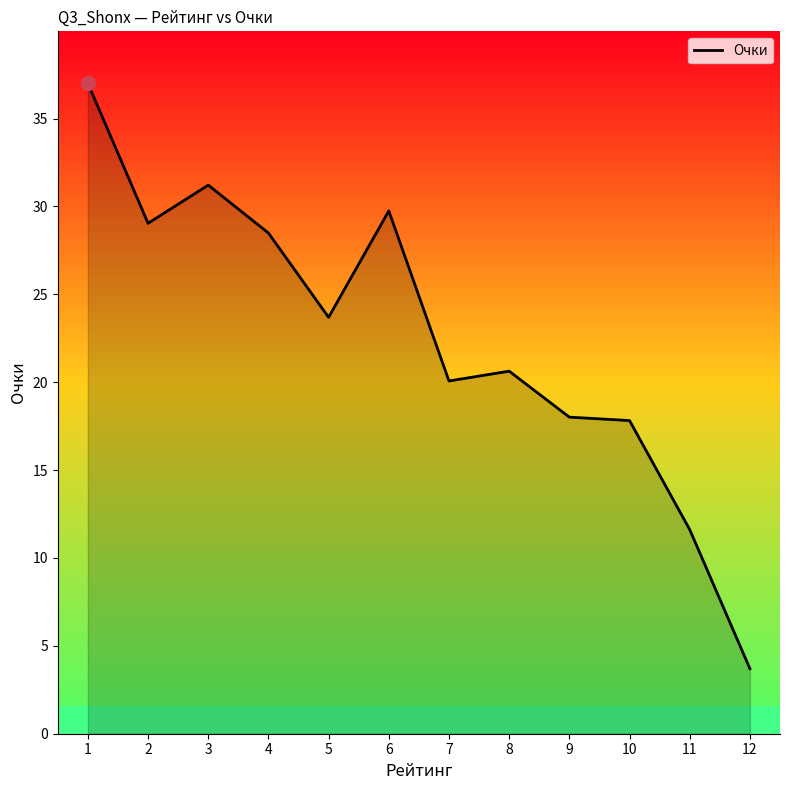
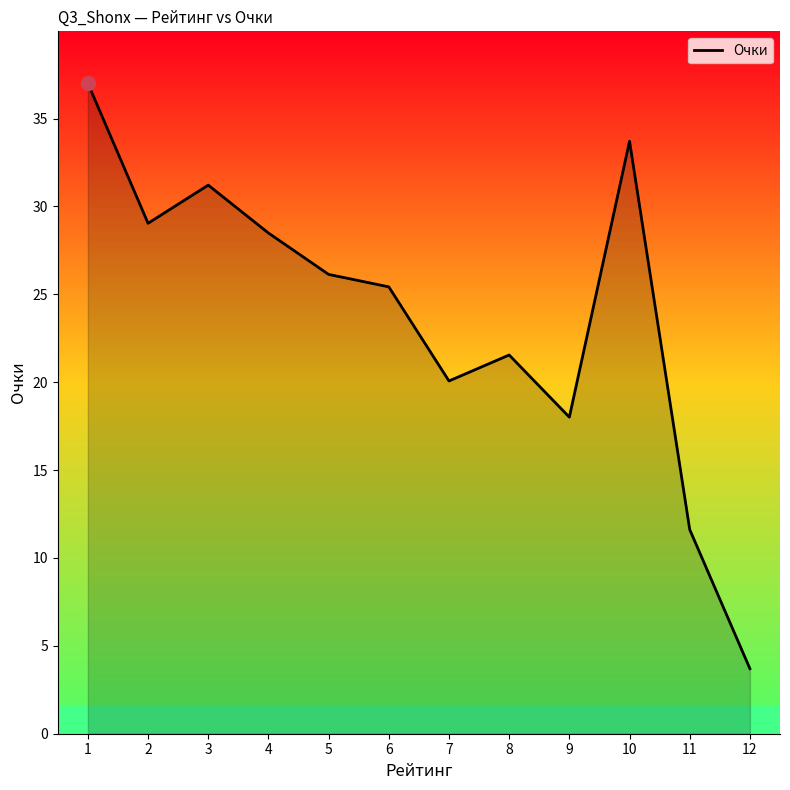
Очки, 5: 23.7 -> 26.1
Очки, 6: 29.7 -> 25.4
Очки, 8: 20.6 -> 21.5
Очки, 10: 17.8 -> 33.7
